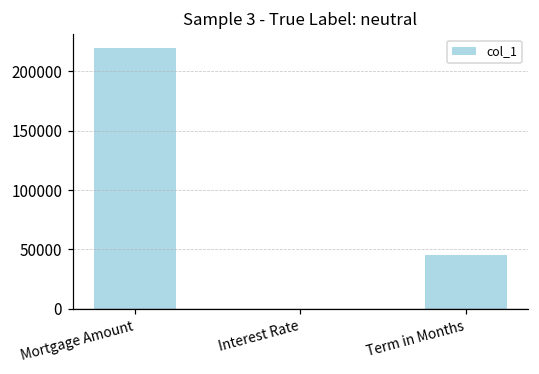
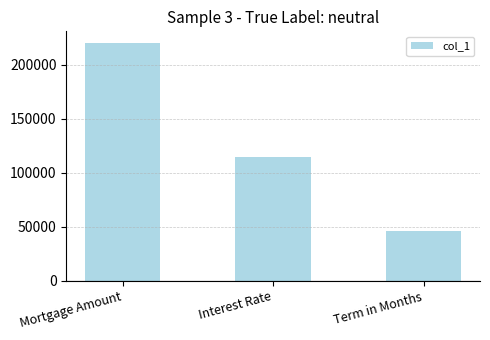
Interest Rate: 0 -> 115000
